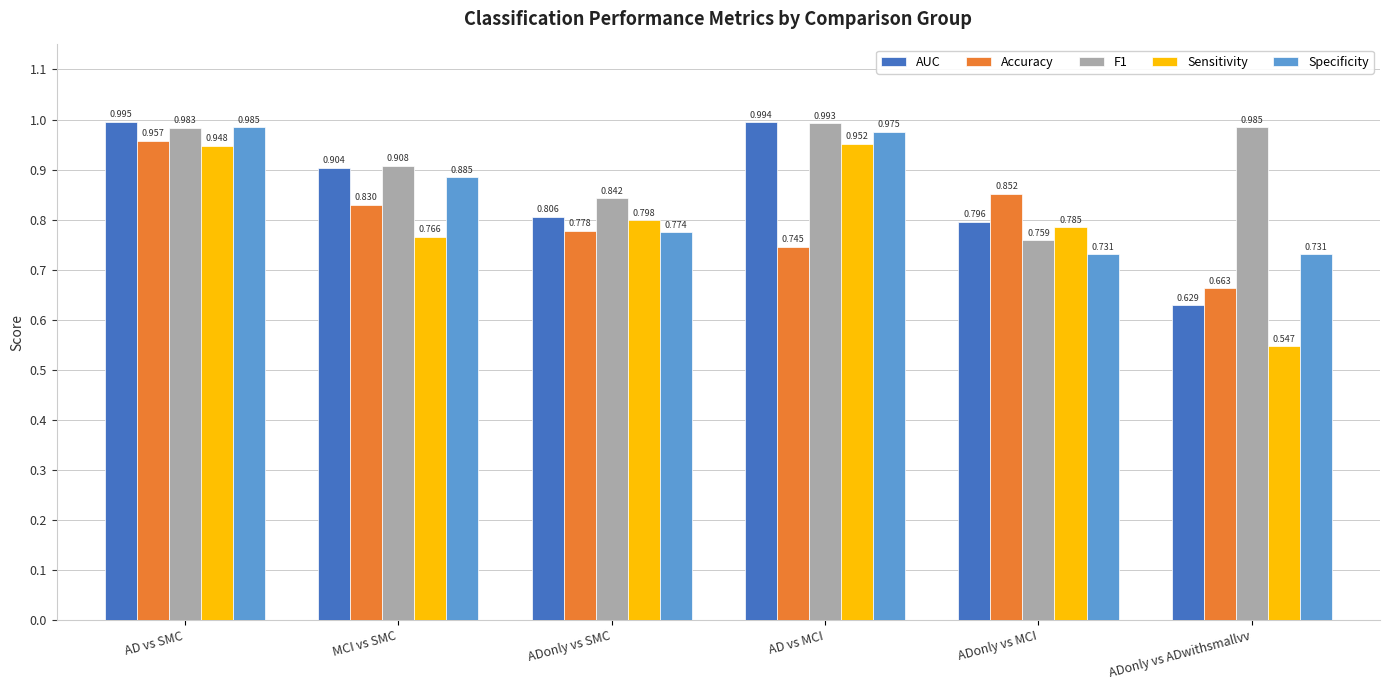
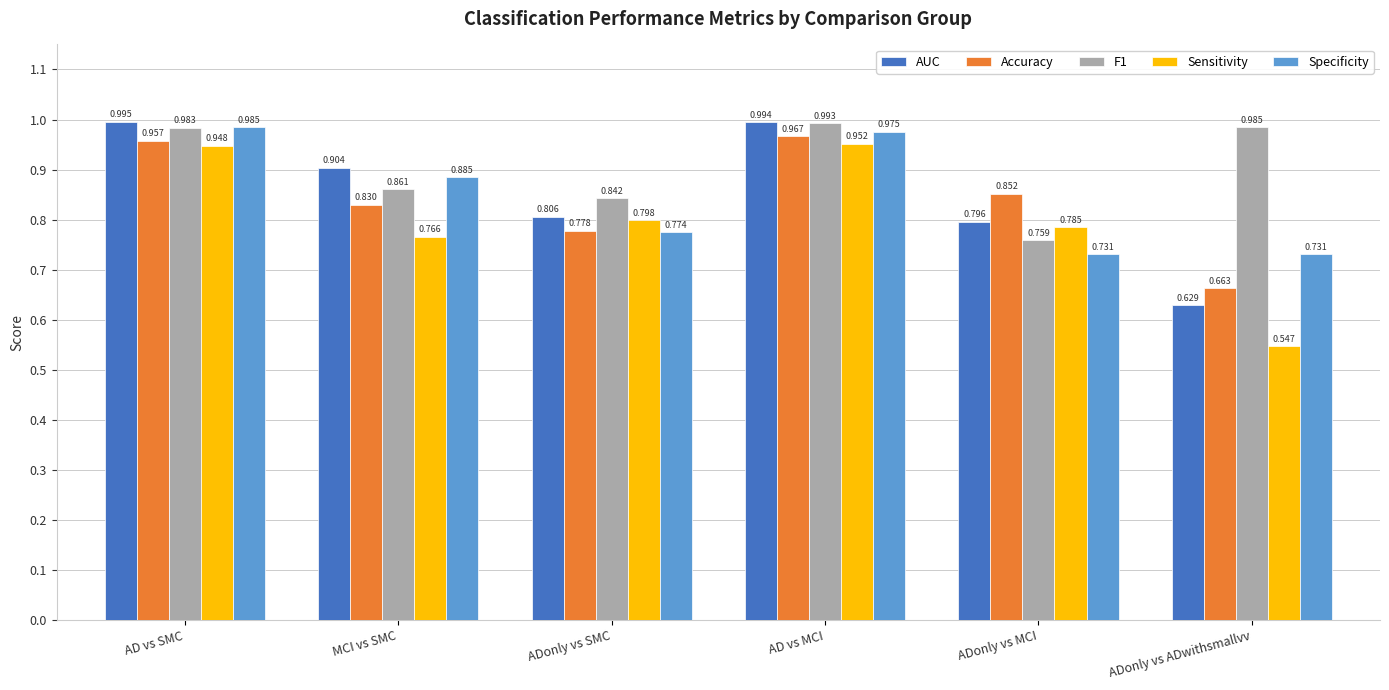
F1, MCI vs SMC: 0.908 -> 0.861
Accuracy, AD vs MCI: 0.745 -> 0.967
